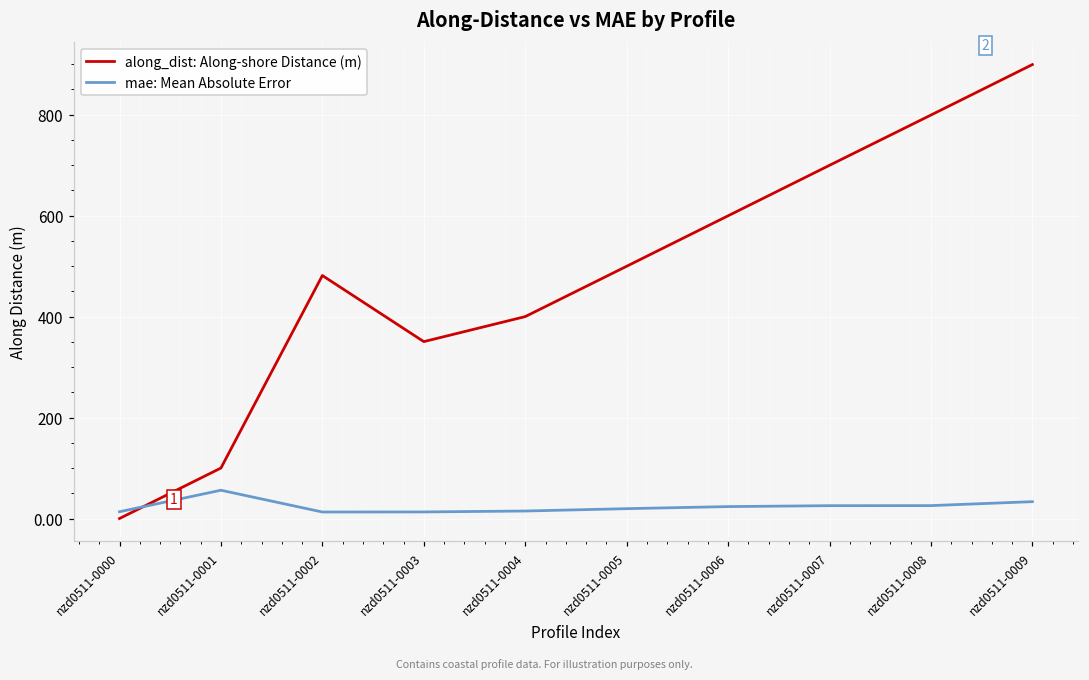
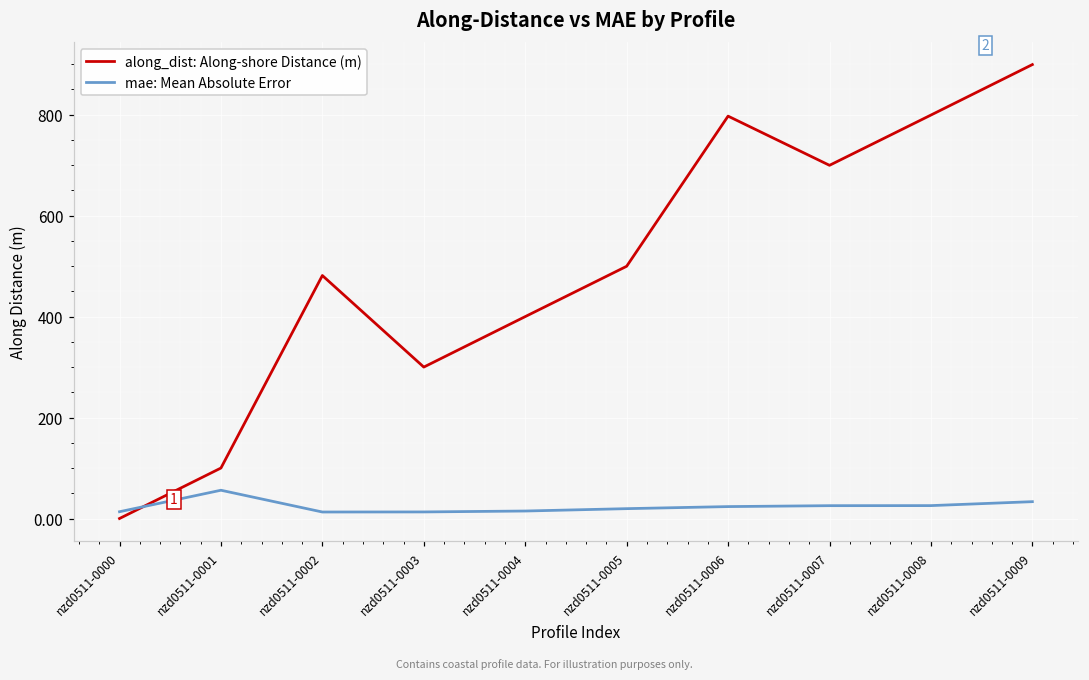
along_dist: Along-shore Distance (m), nzd0511-0003: 350 -> 300
along_dist: Along-shore Distance (m), nzd0511-0006: 600 -> 800
